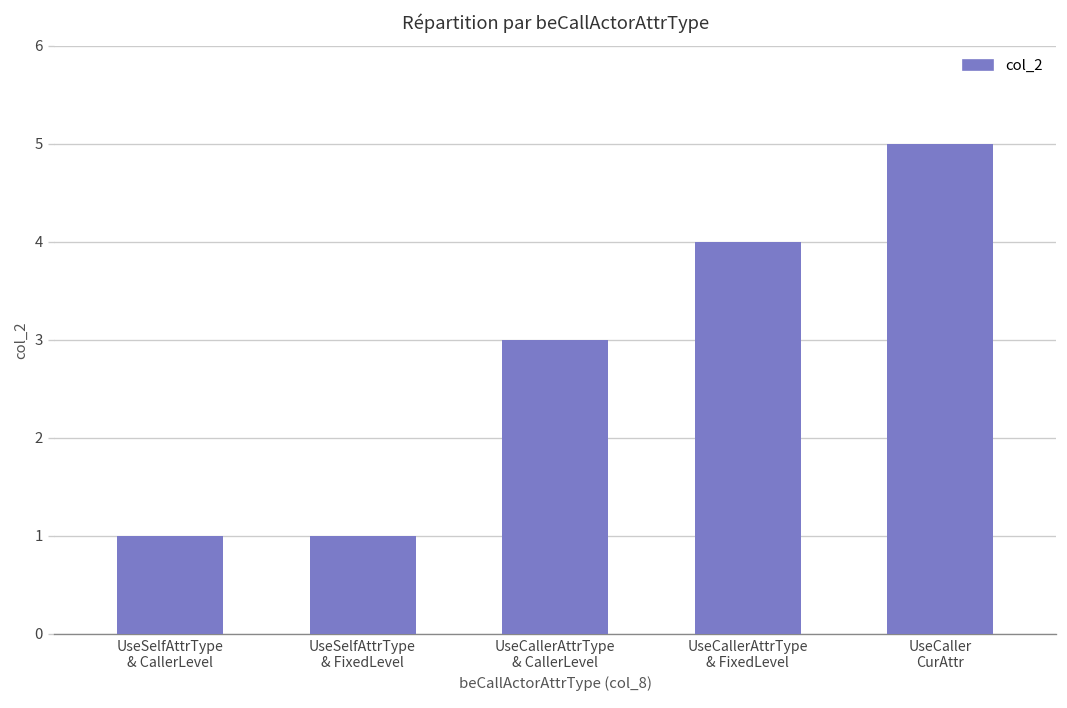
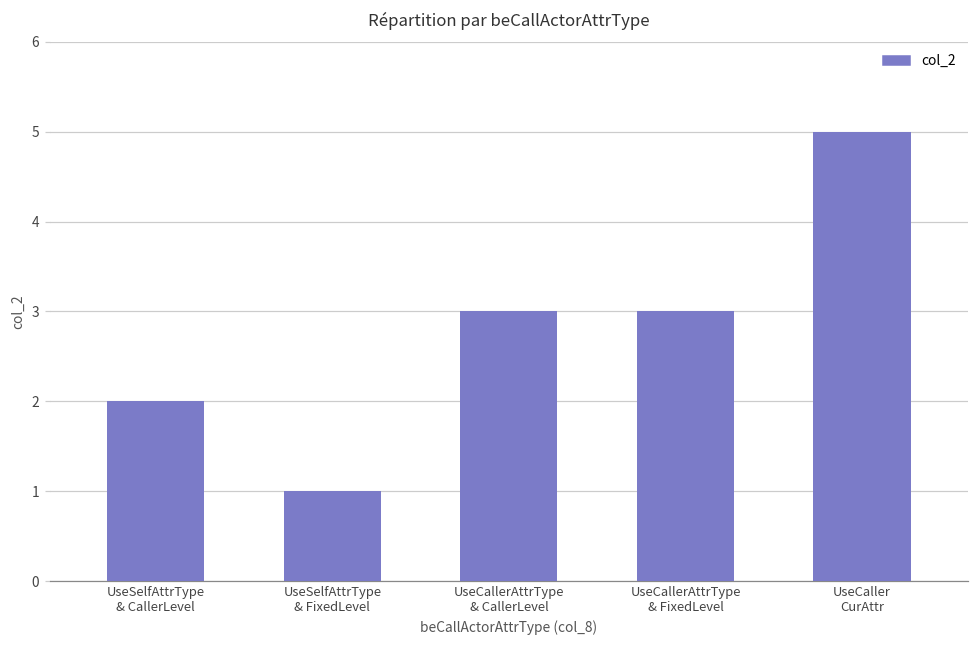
UseSelfAttrType & CallerLevel: 1 -> 2
UseCallerAttrType & FixedLevel: 4 -> 3
